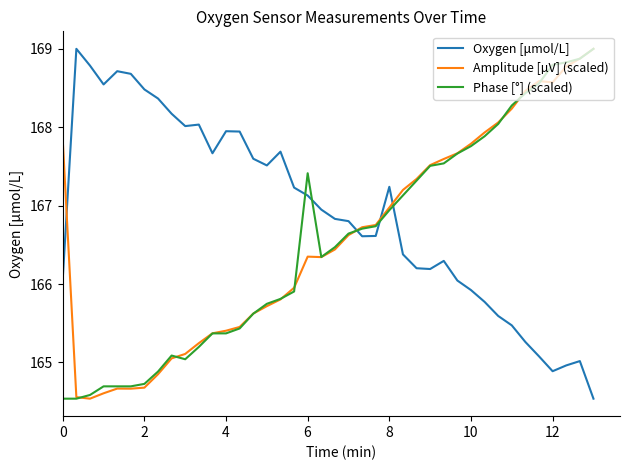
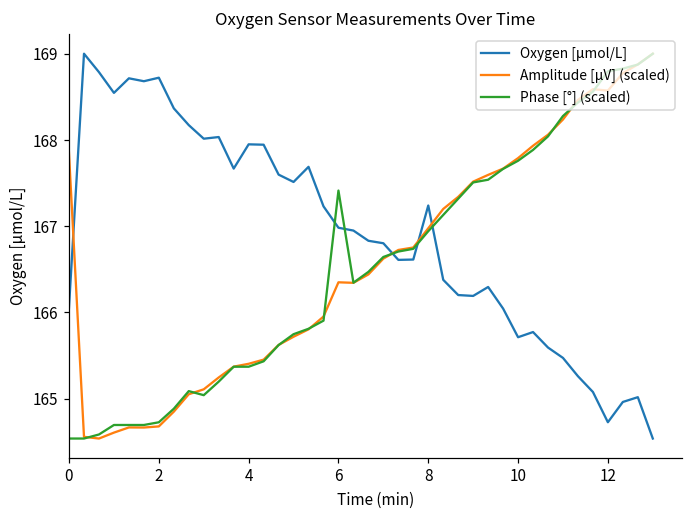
Oxygen [μmol/L], 2: 168.5 -> 168.7
Oxygen [μmol/L], 6: 167.1 -> 167.0
Oxygen [μmol/L], 10: 165.9 -> 165.7
Oxygen [μmol/L], 12: 164.9 -> 164.7
